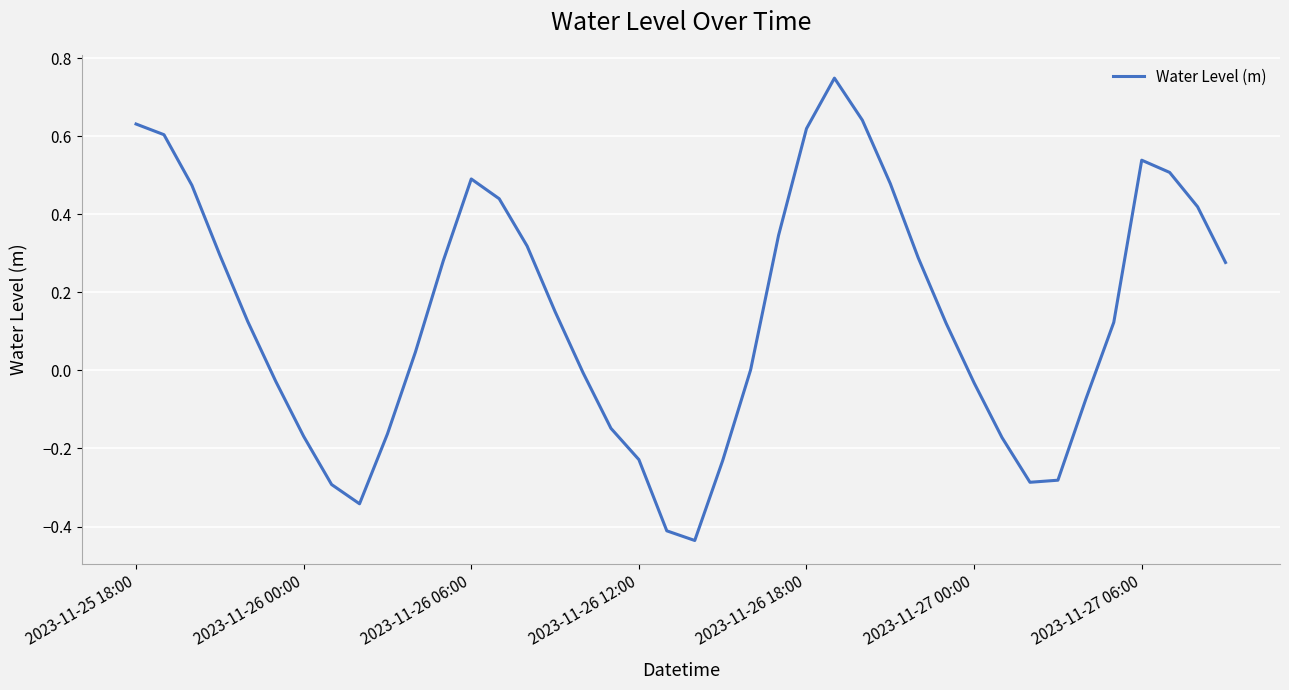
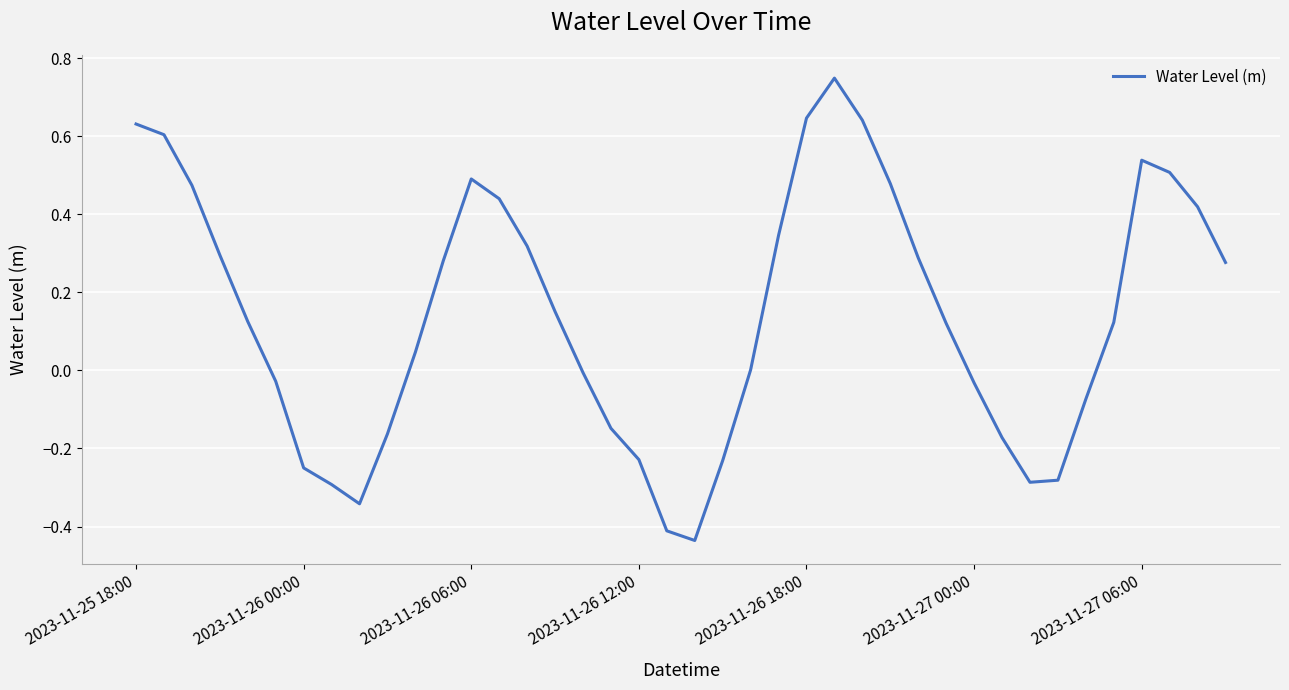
2023-11-26 00:00: -0.17 -> -0.25
2023-11-26 18:00: 0.62 -> 0.65
